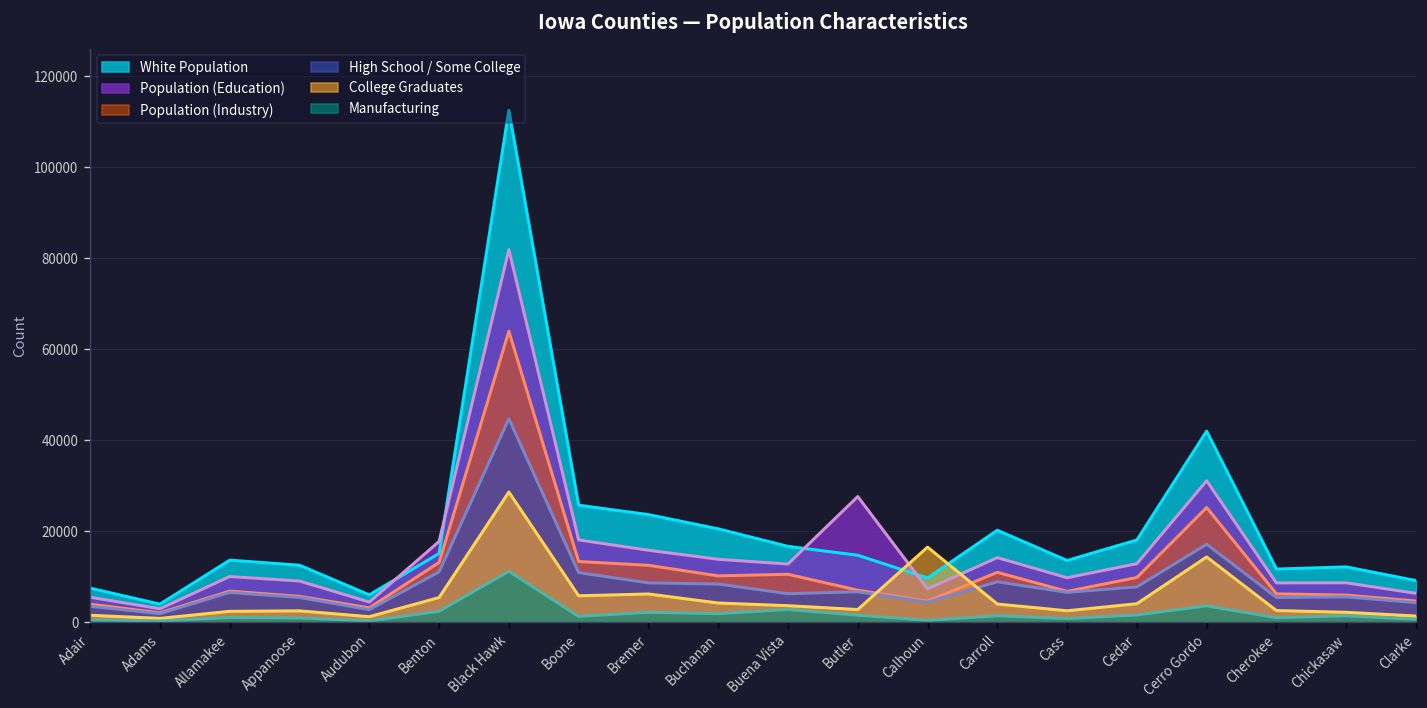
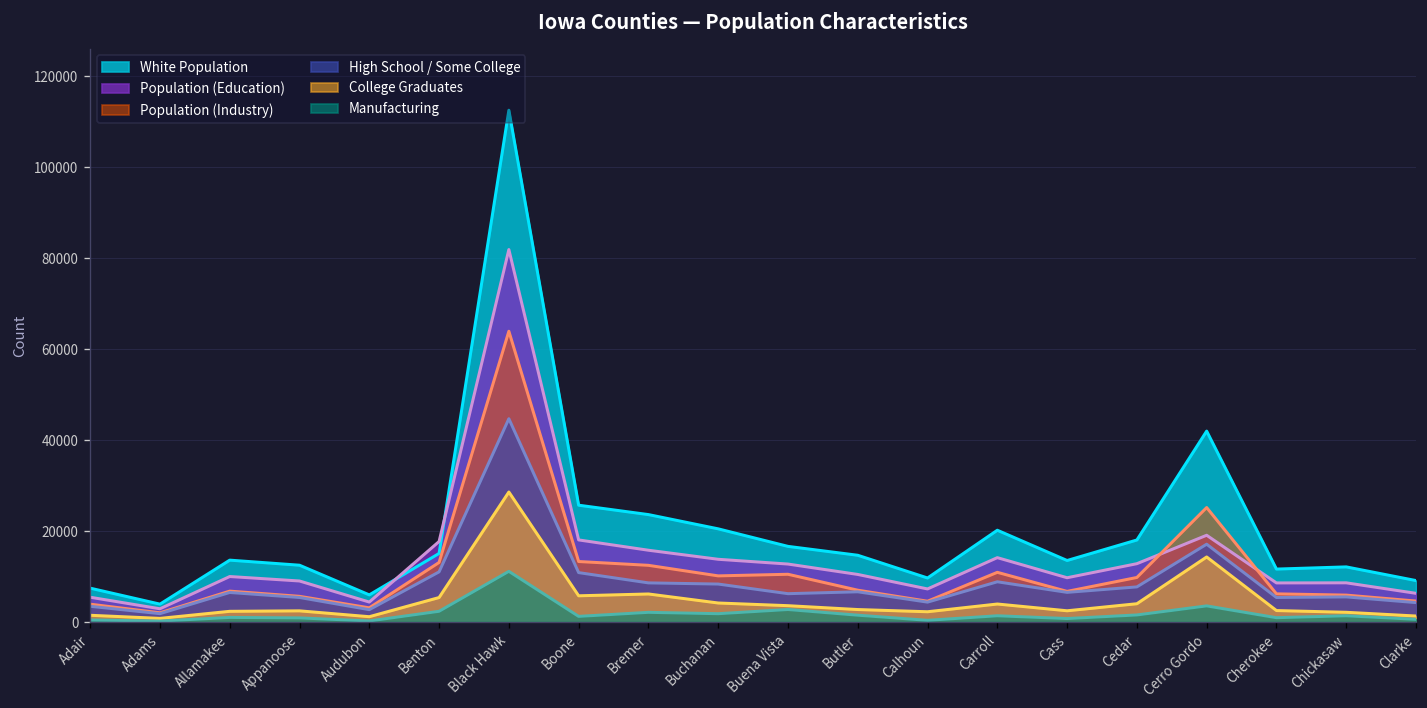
Population (Education), Butler: 28000 -> 10000
College Graduates, Calhoun: 16000 -> 2000
Population (Education), Cerro Gordo: 31000 -> 19000
